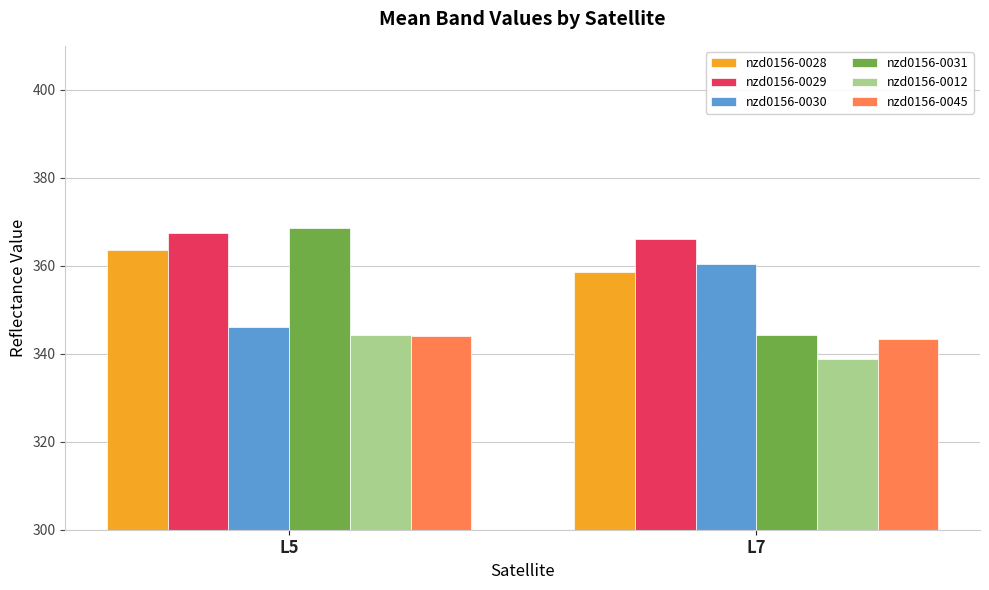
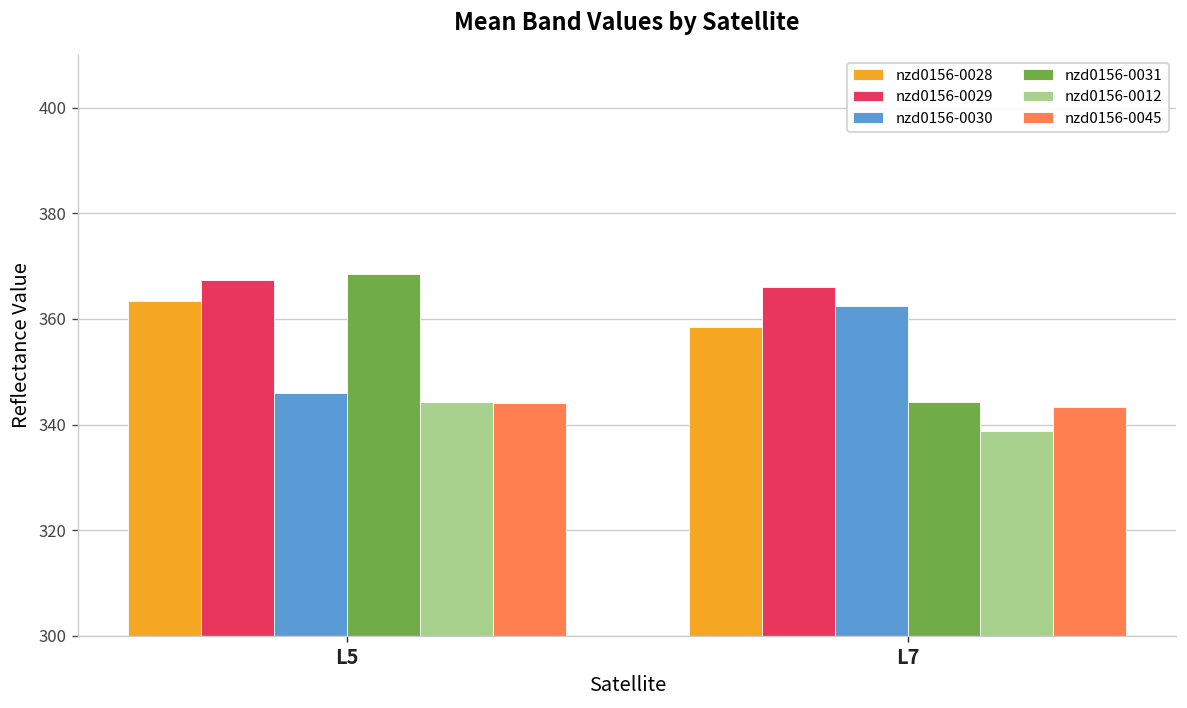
nzd0156-0030, L7: 360 -> 363
